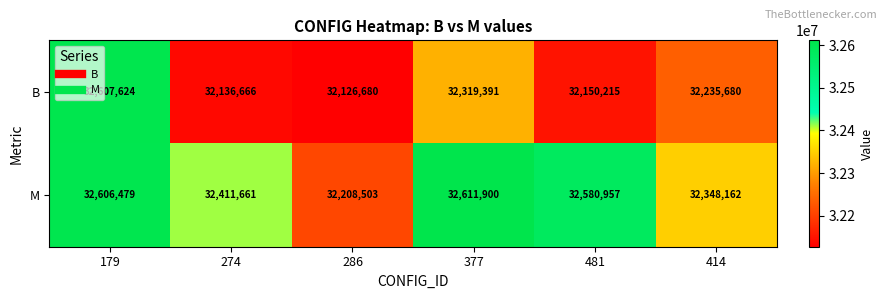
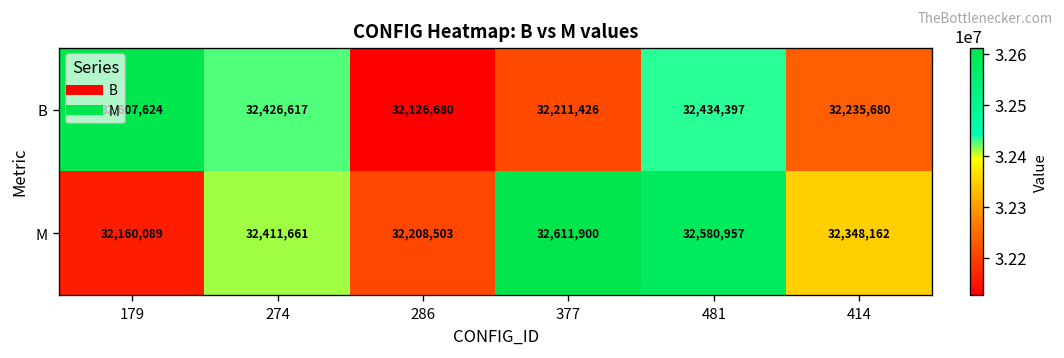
B, 274: 32,136,666 -> 32,426,617
B, 377: 32,319,391 -> 32,211,426
B, 481: 32,150,215 -> 32,434,397
M, 179: 32,606,479 -> 32,160,089
